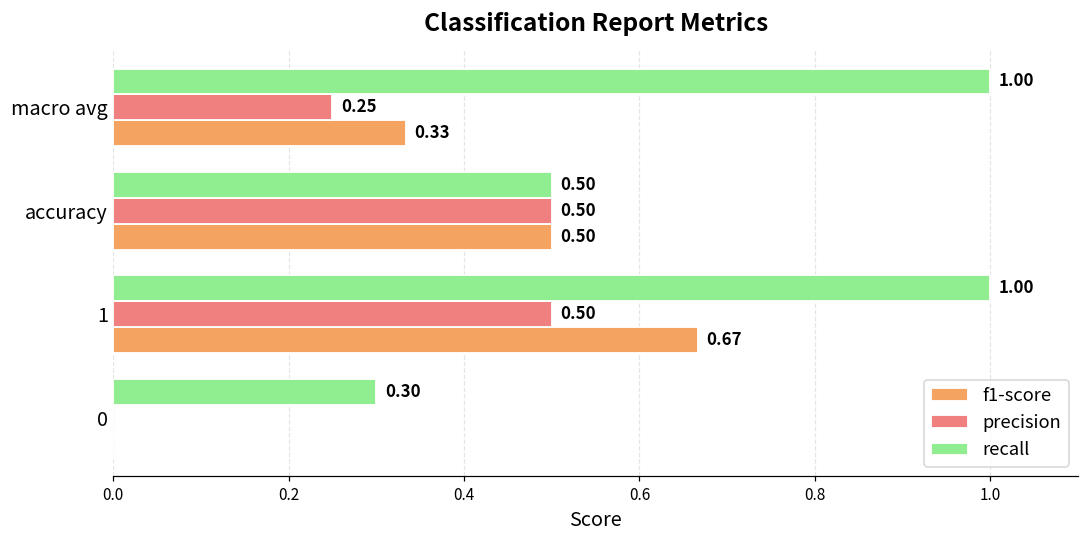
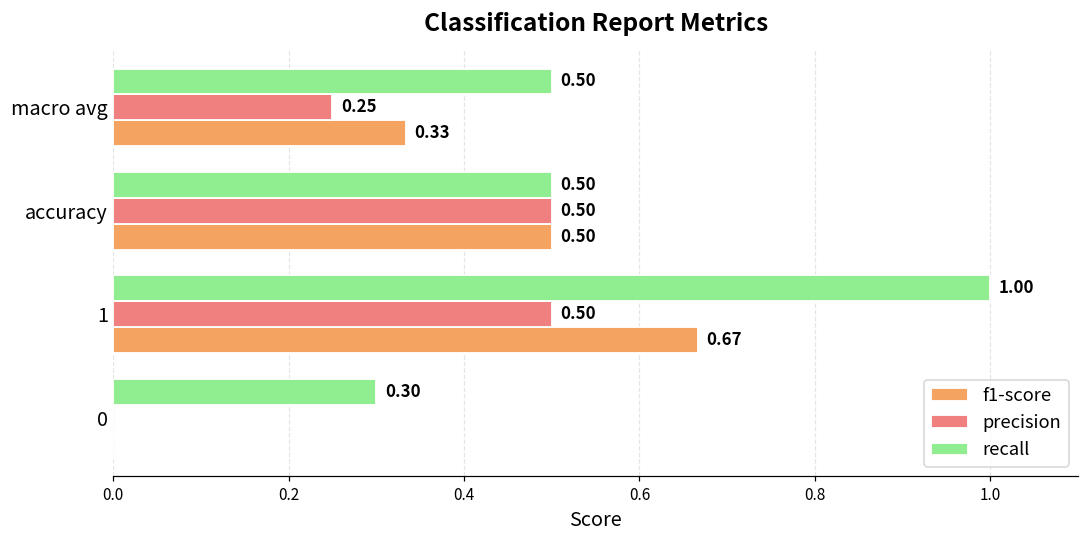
recall, macro avg: 1.00 -> 0.50
